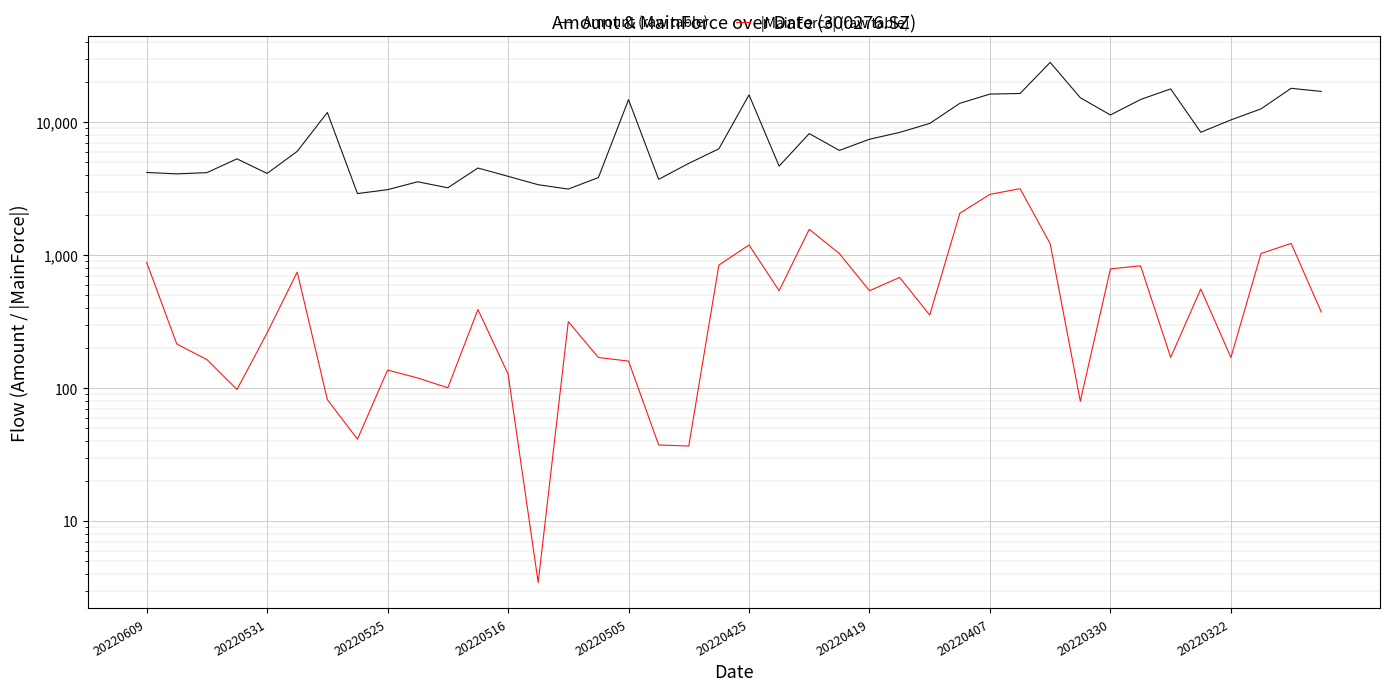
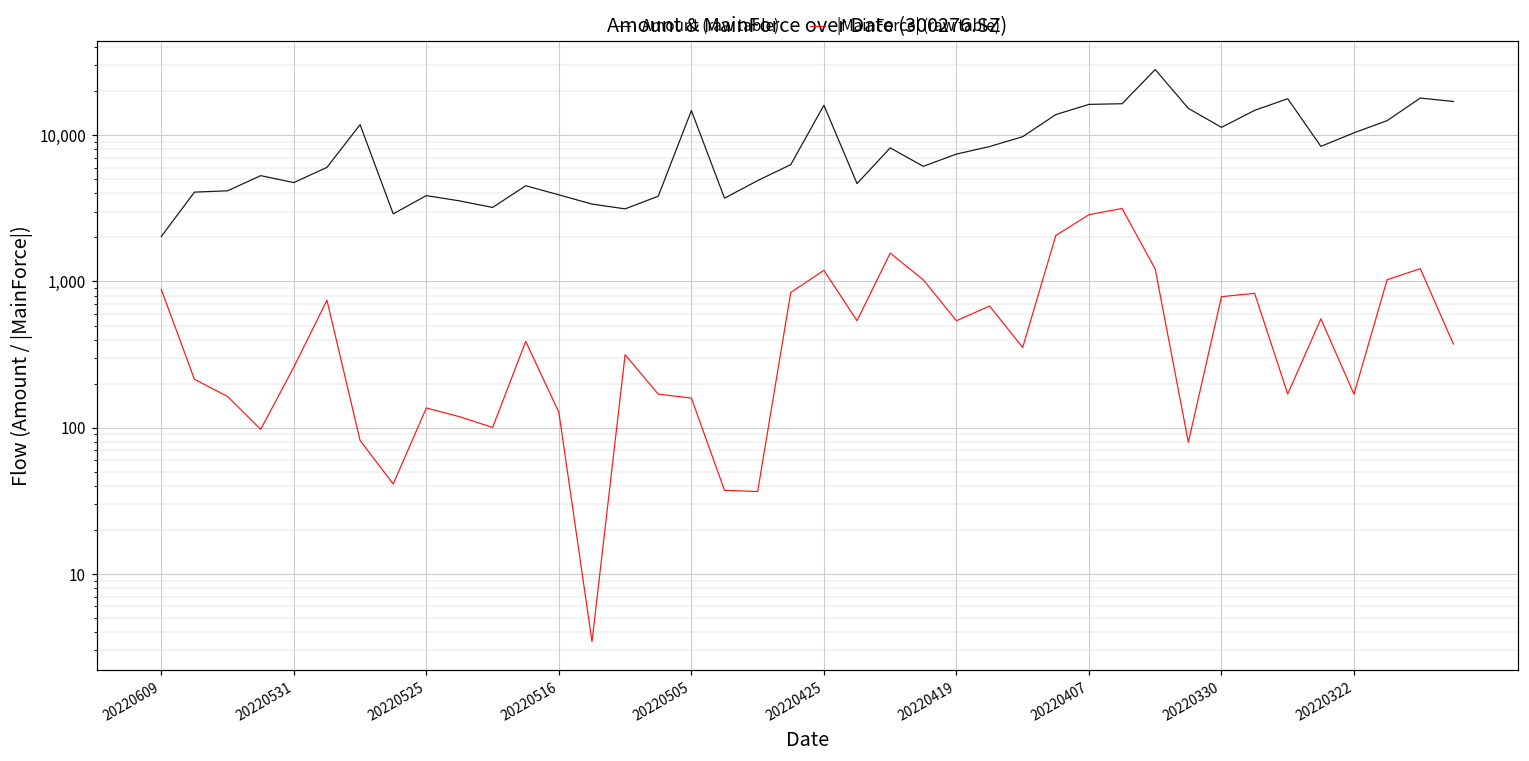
Amount (raw table), 20220609: 4,200 -> 2,000
Amount (raw table), 20220531: 4,100 -> 4,700
Amount (raw table), 20220525: 3,100 -> 3,900
